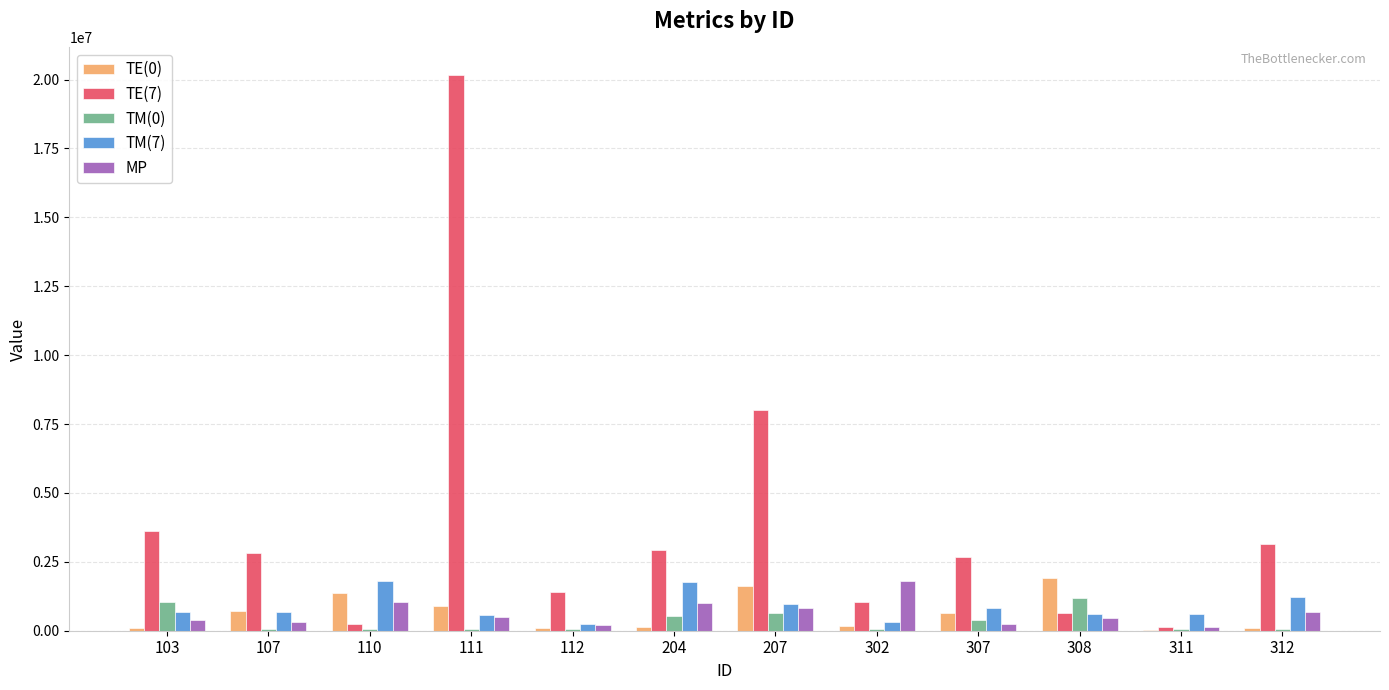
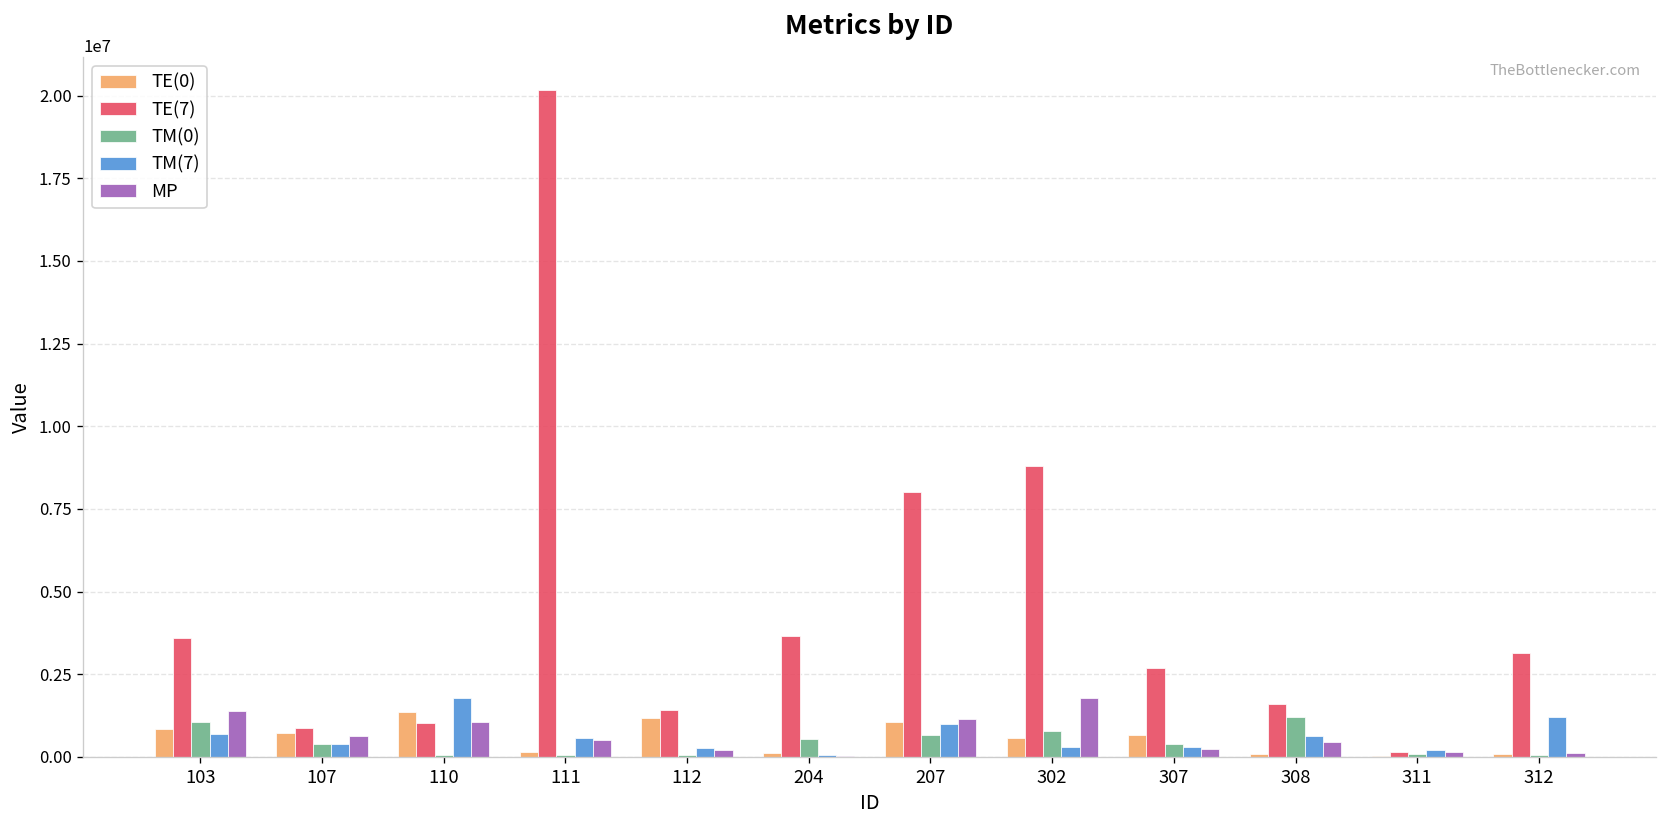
TE(0), 103: 100000 -> 800000
MP, 103: 400000 -> 1400000
TE(7), 107: 2800000 -> 900000
TM(0), 107: 100000 -> 400000
TM(7), 107: 700000 -> 400000
MP, 107: 300000 -> 600000
TE(7), 110: 200000 -> 1000000
TE(0), 111: 900000 -> 100000
TE(0), 112: 100000 -> 1200000
TE(7), 204: 2900000 -> 3600000
TM(7), 204: 1800000 -> 100000
MP, 204: 1000000 -> 0
TE(0), 207: 1600000 -> 1100000
MP, 207: 800000 -> 1100000
TE(0), 302: 200000 -> 600000
TE(7), 302: 1000000 -> 8800000
TM(0), 302: 100000 -> 800000
TM(7), 307: 800000 -> 300000
TE(0), 308: 1900000 -> 100000
TE(7), 308: 600000 -> 1600000
TM(7), 311: 600000 -> 200000
MP, 312: 700000 -> 100000
